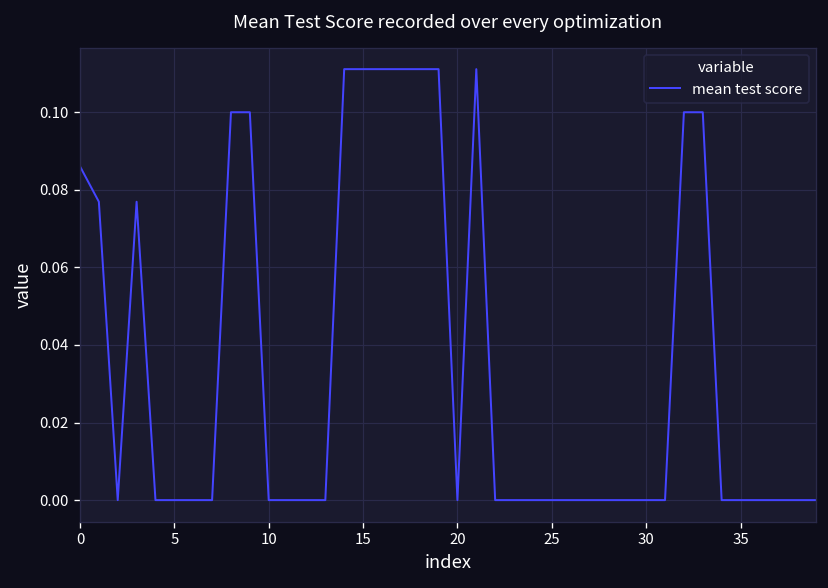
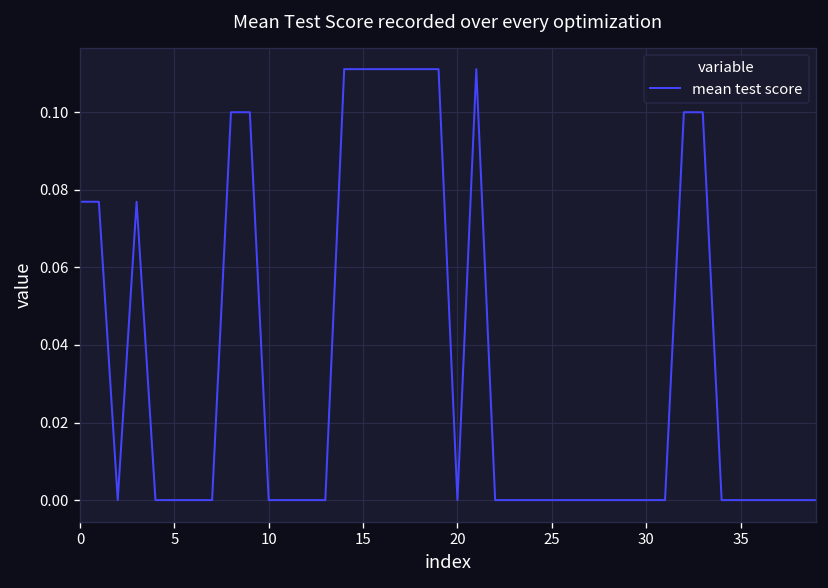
0: 0.086 -> 0.077
